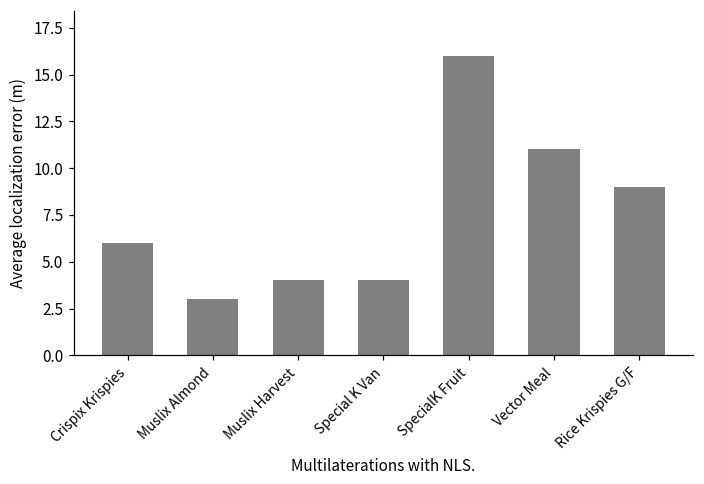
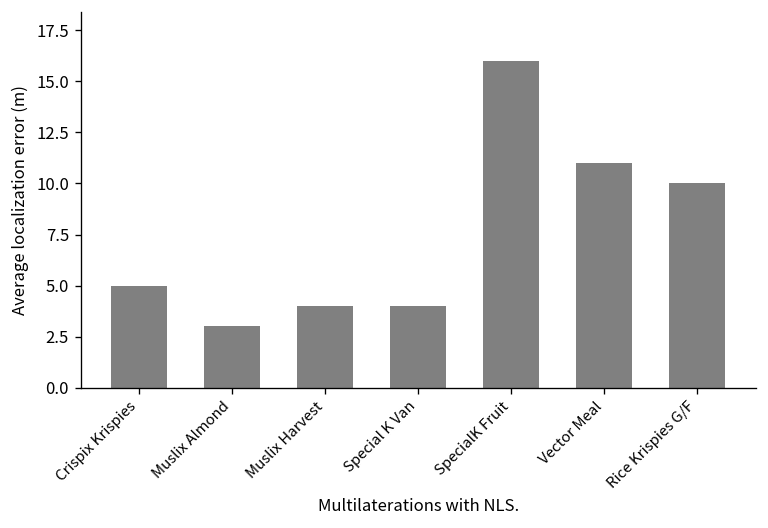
Crispix Krispies: 6 -> 5
Rice Krispies G/F: 9 -> 10
